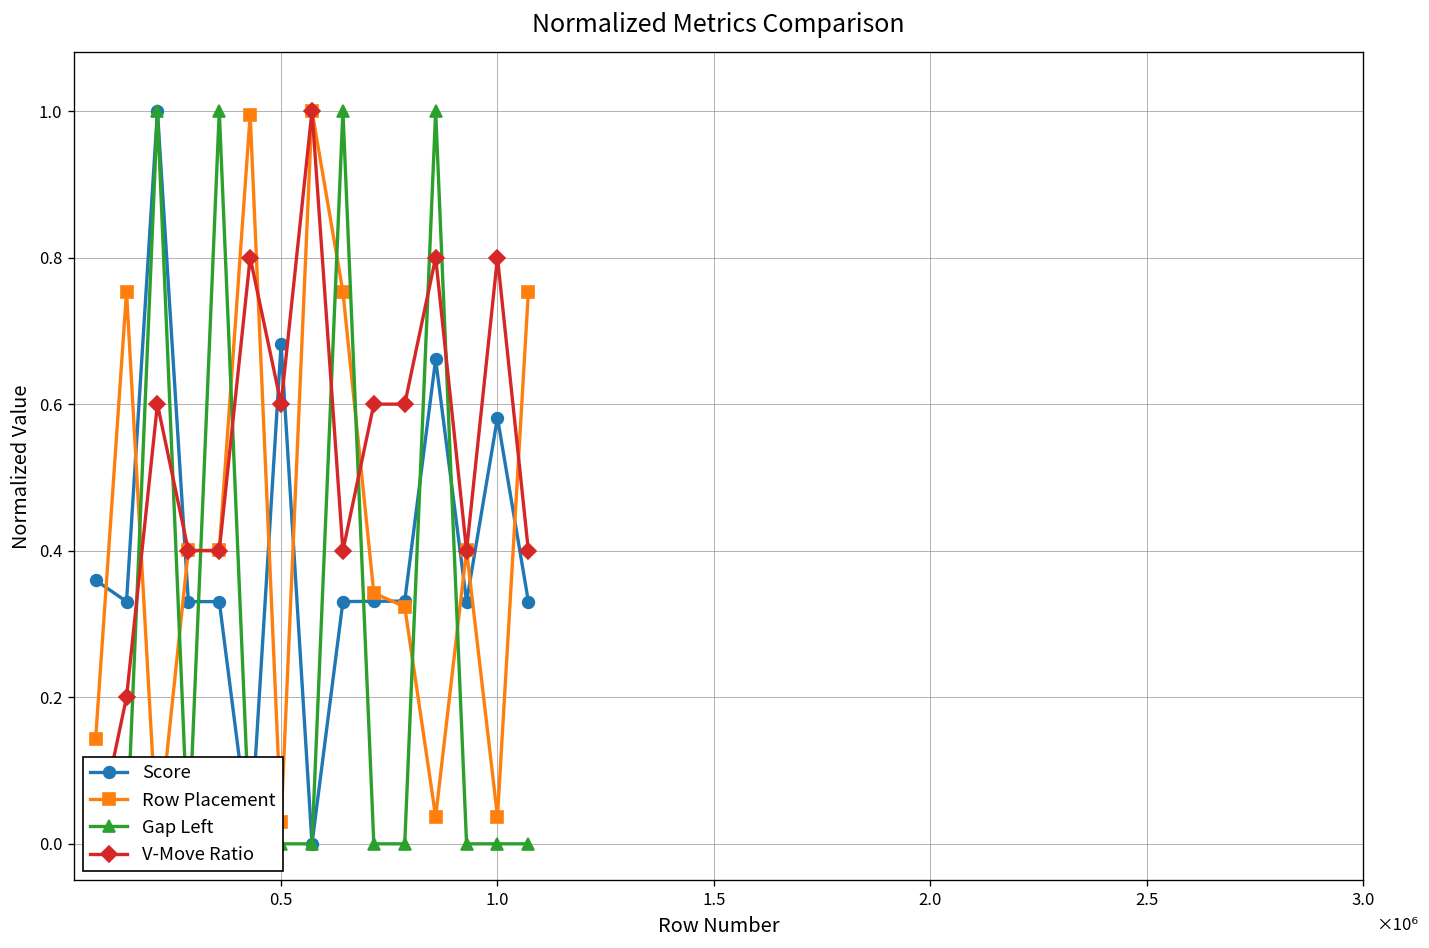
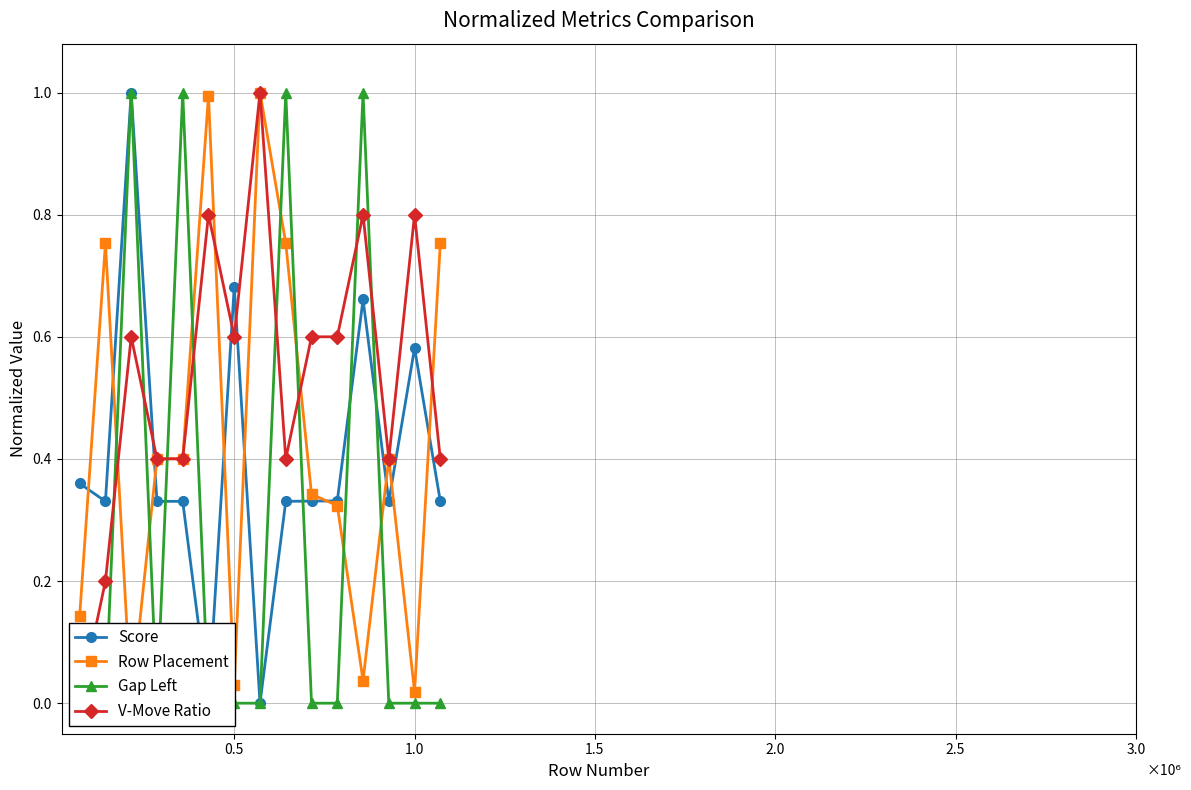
Row Placement, 1.0: 0.04 -> 0.02
